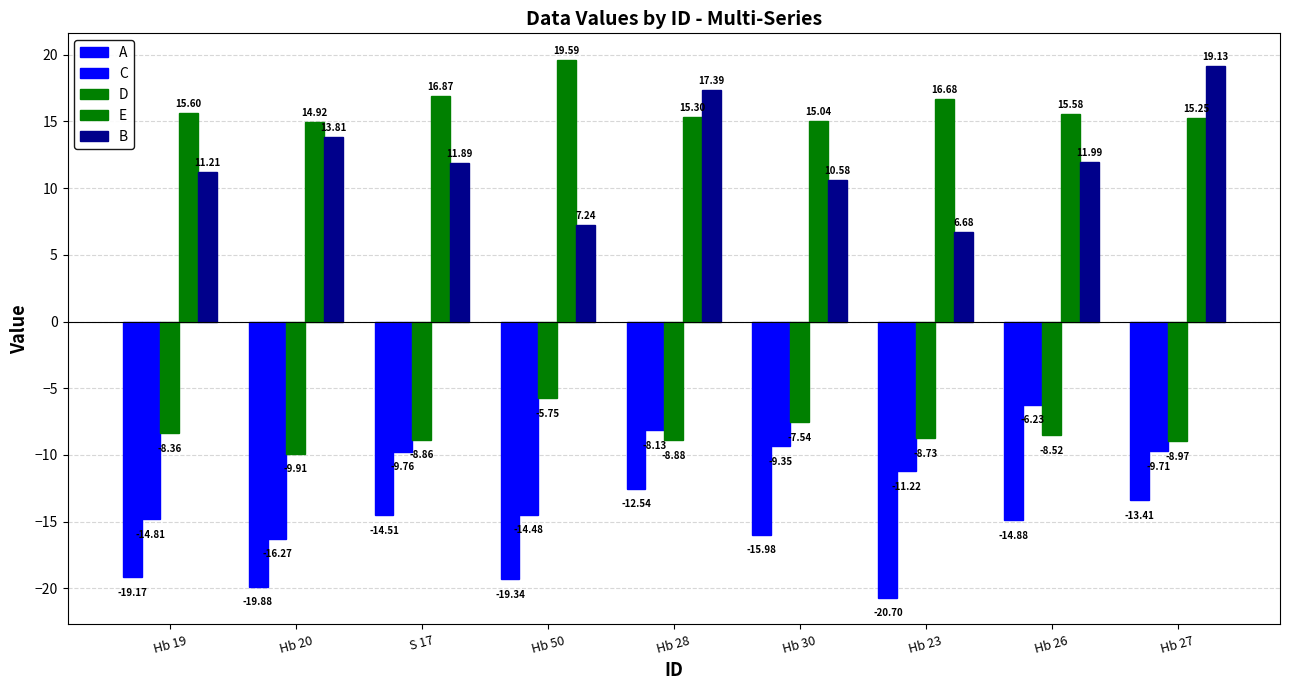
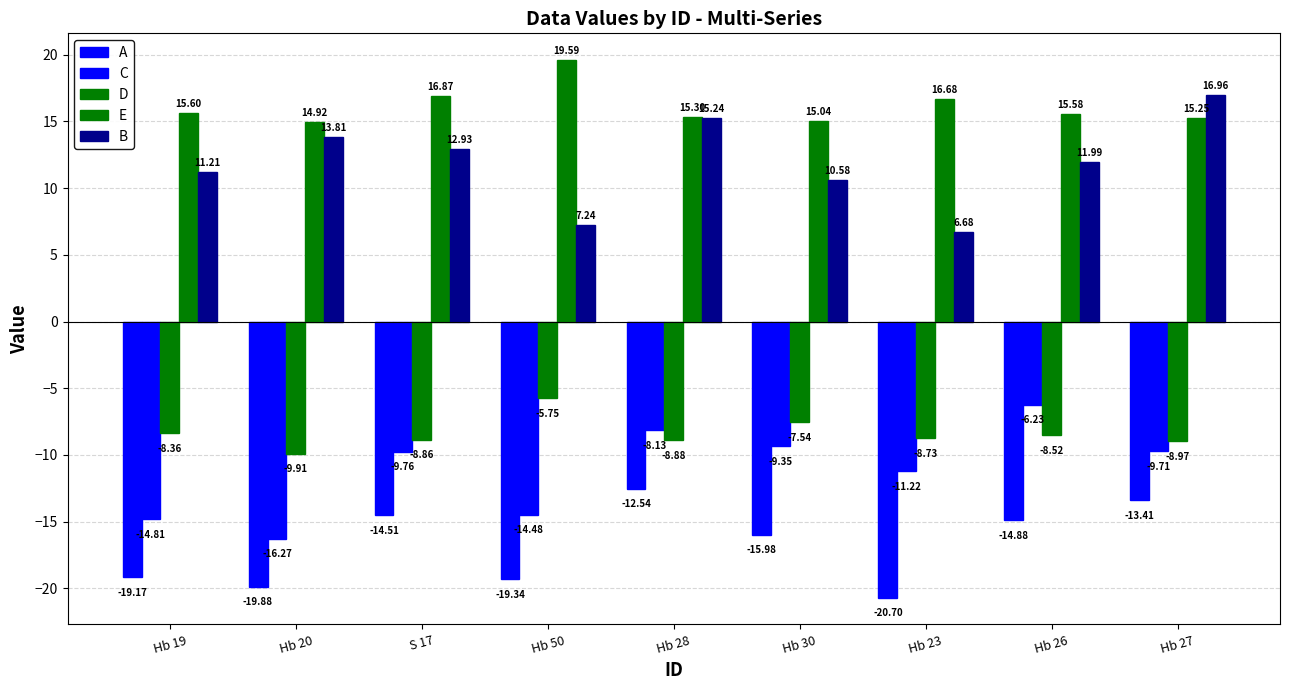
B, S 17: 11.89 -> 12.93
B, Hb 28: 17.39 -> 15.24
B, Hb 27: 19.13 -> 16.96
